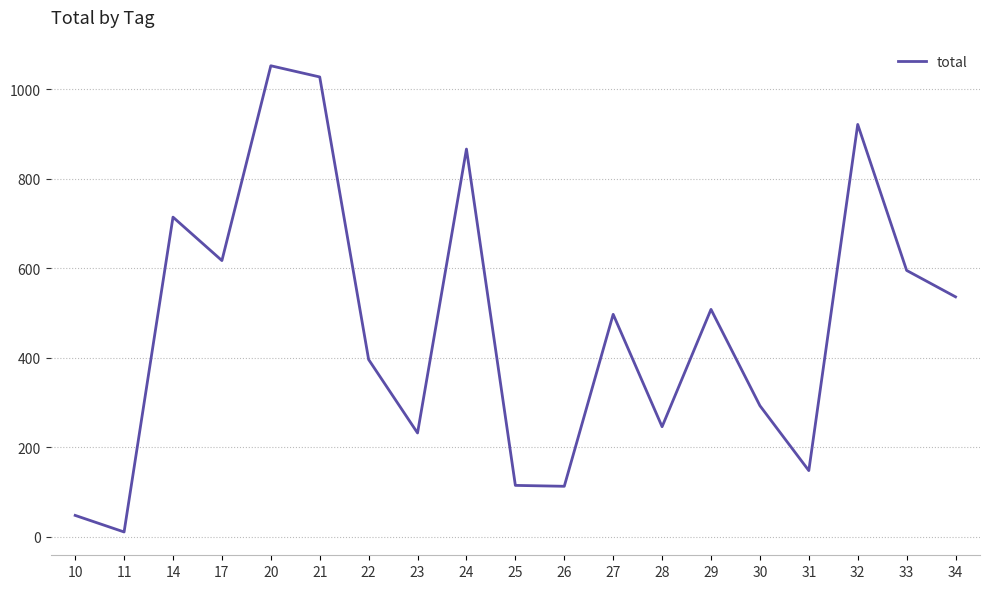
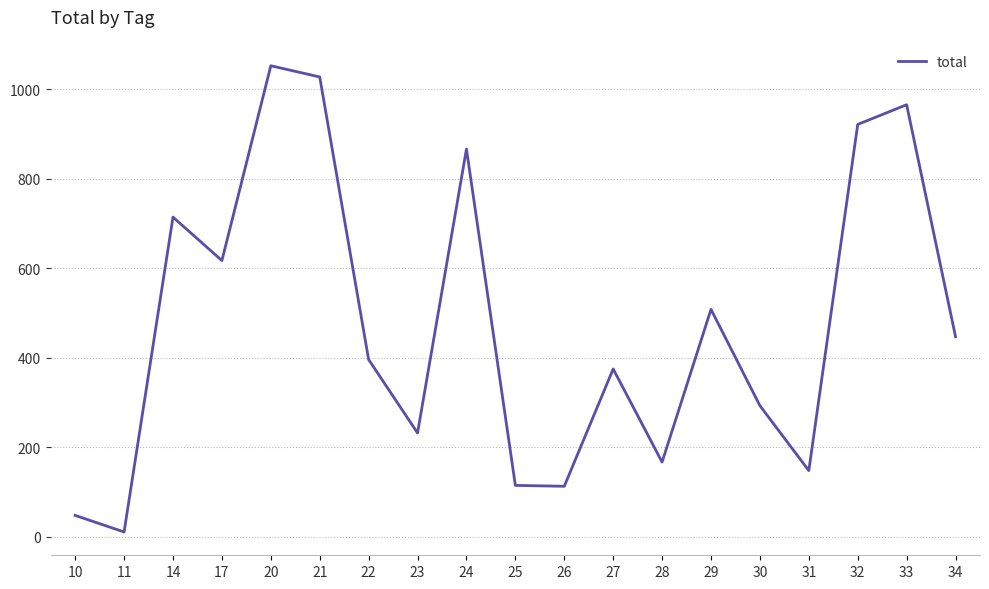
27: 500 -> 380
28: 250 -> 170
33: 600 -> 970
34: 540 -> 450
